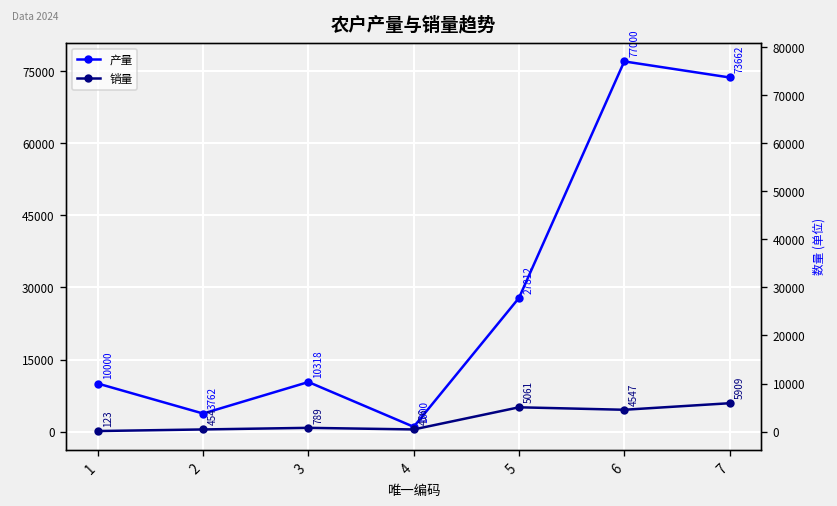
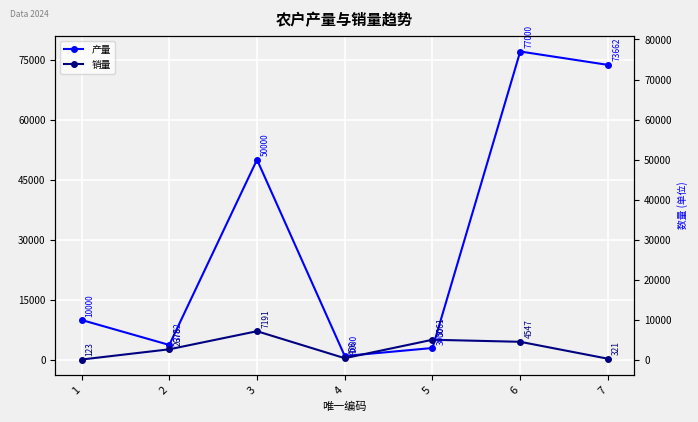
销量, 2: 454 -> 2678
产量, 3: 10318 -> 50000
销量, 3: 789 -> 7191
产量, 5: 27812 -> 3000
销量, 7: 5909 -> 321
